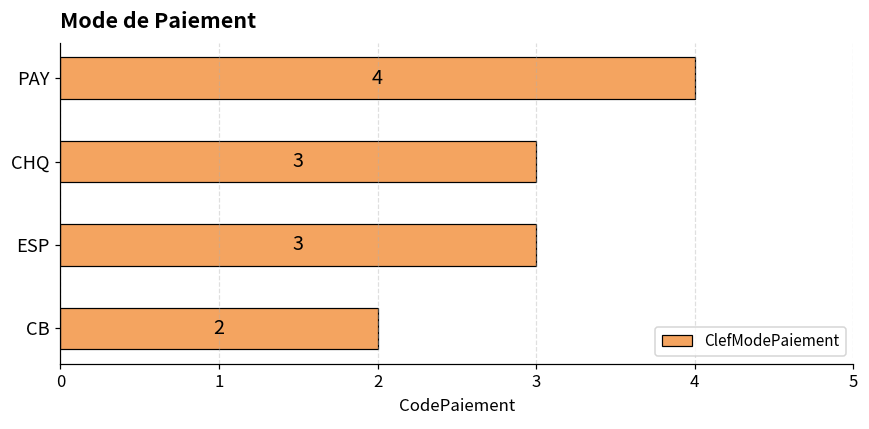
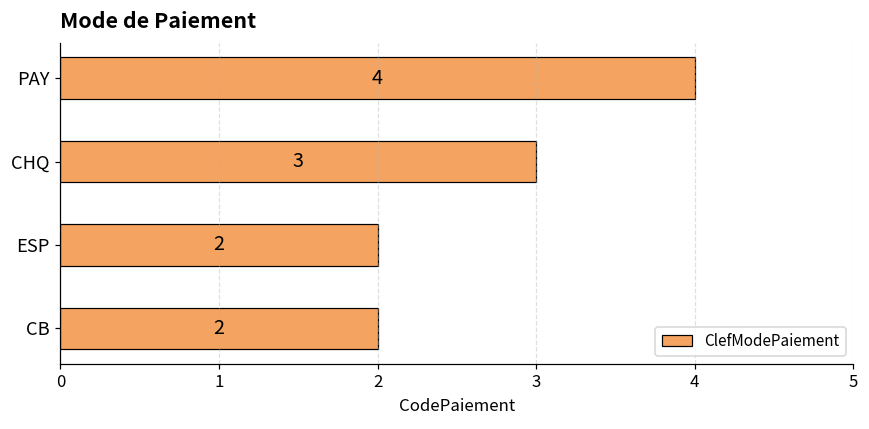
ESP: 3 -> 2
